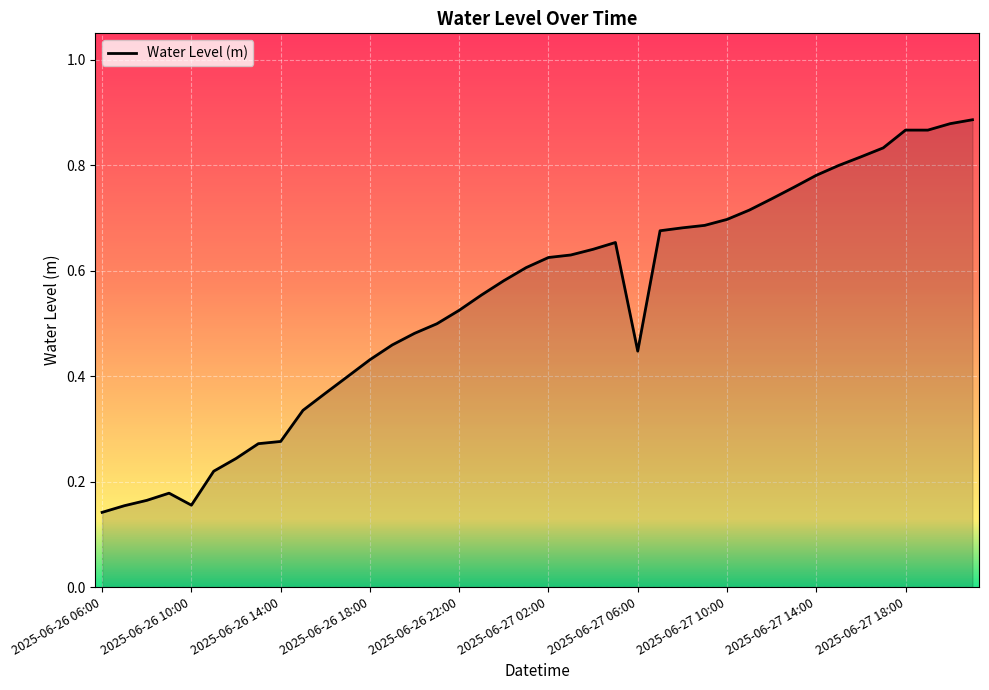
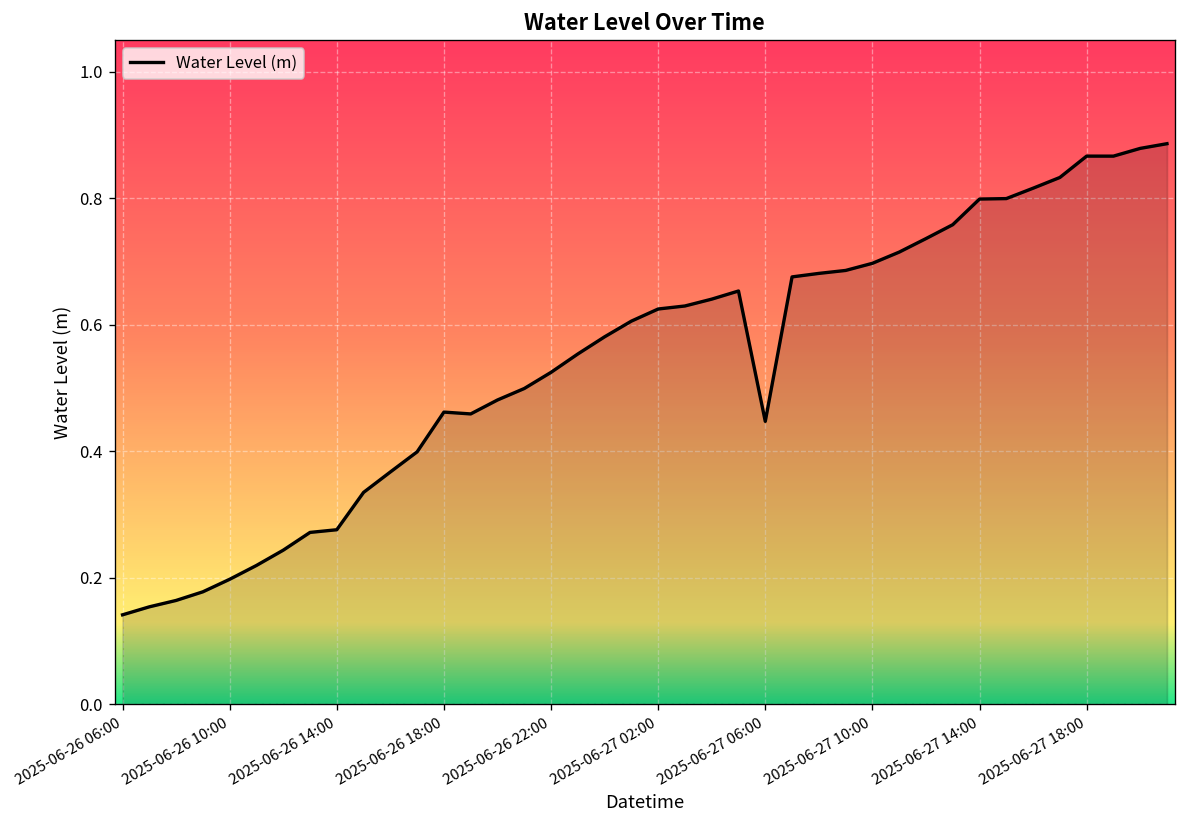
2025-06-26 10:00: 0.16 -> 0.20
2025-06-26 18:00: 0.43 -> 0.46
2025-06-27 14:00: 0.78 -> 0.80
